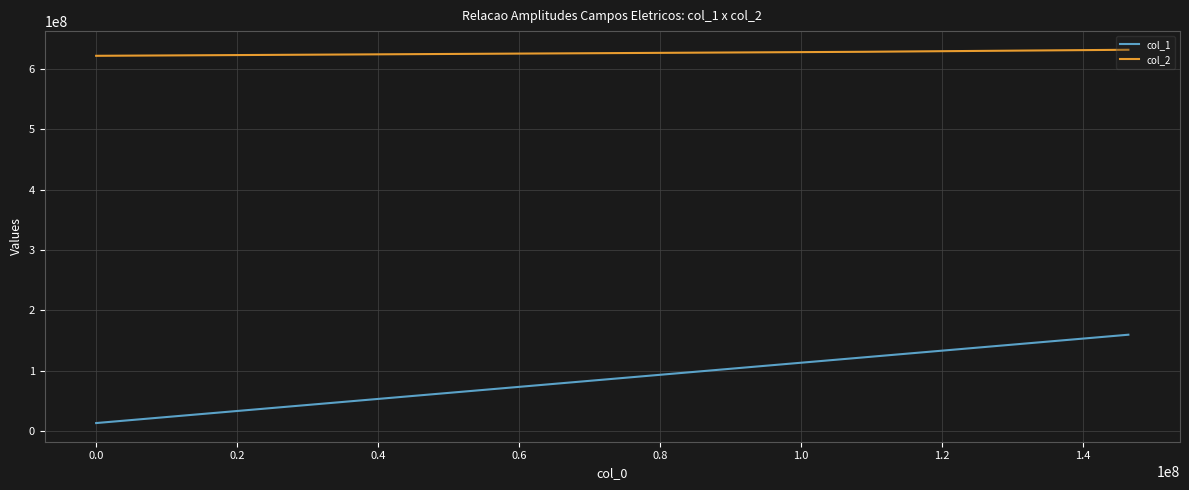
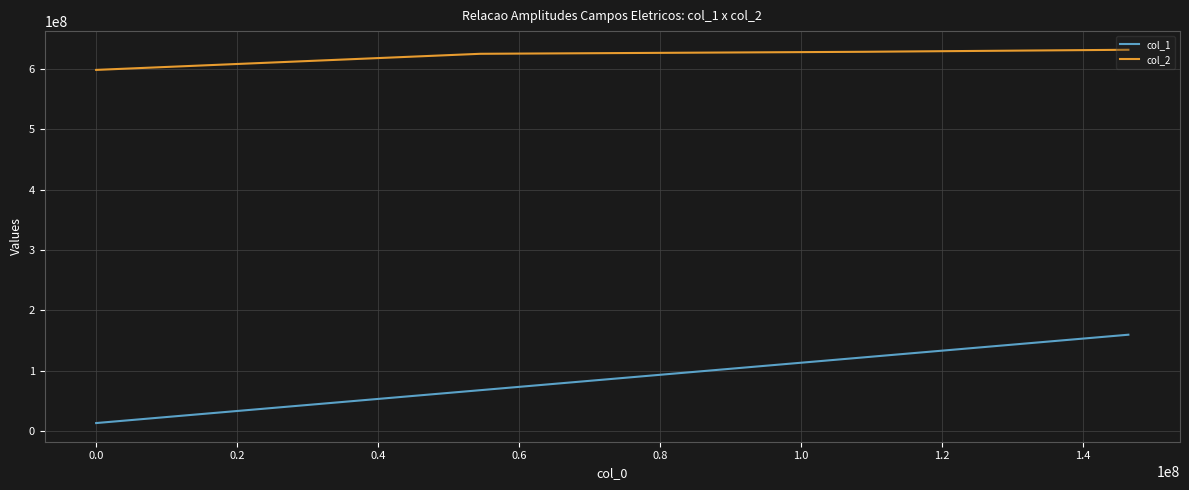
col_2, 0.0: 620000000 -> 600000000
